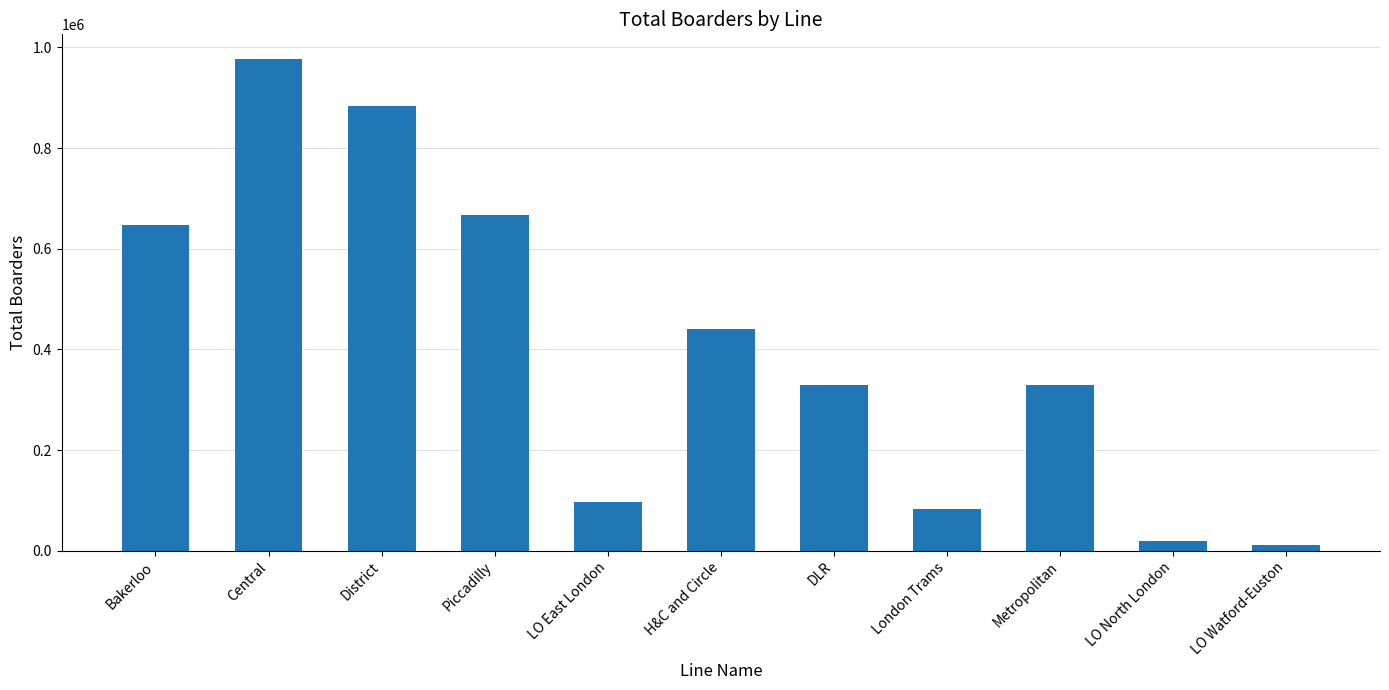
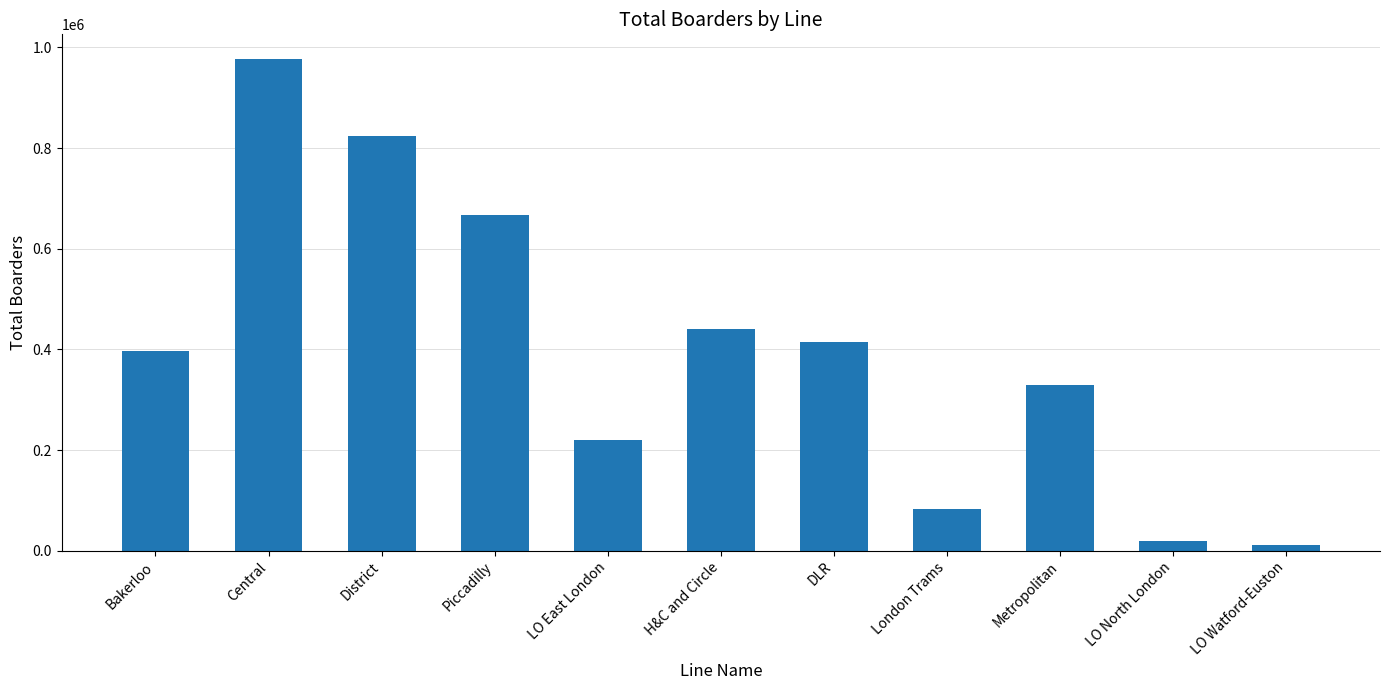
Bakerloo: 650000 -> 400000
District: 880000 -> 820000
LO East London: 100000 -> 220000
DLR: 330000 -> 410000
